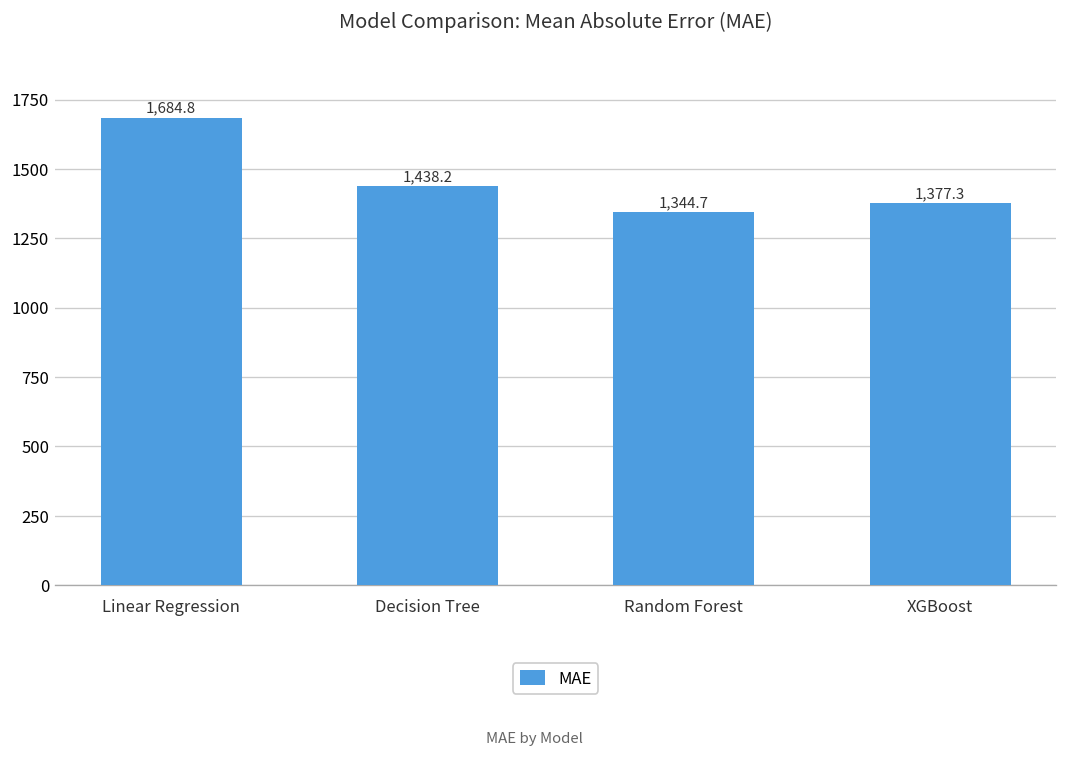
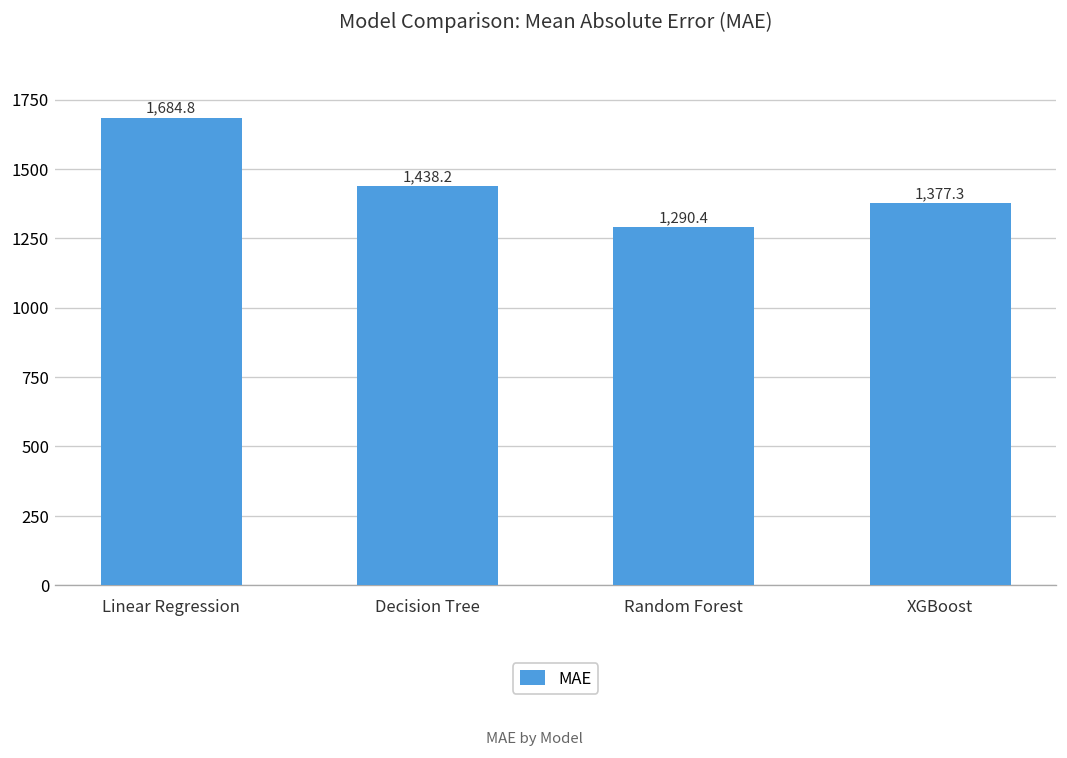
Random Forest: 1,344.7 -> 1,290.4
